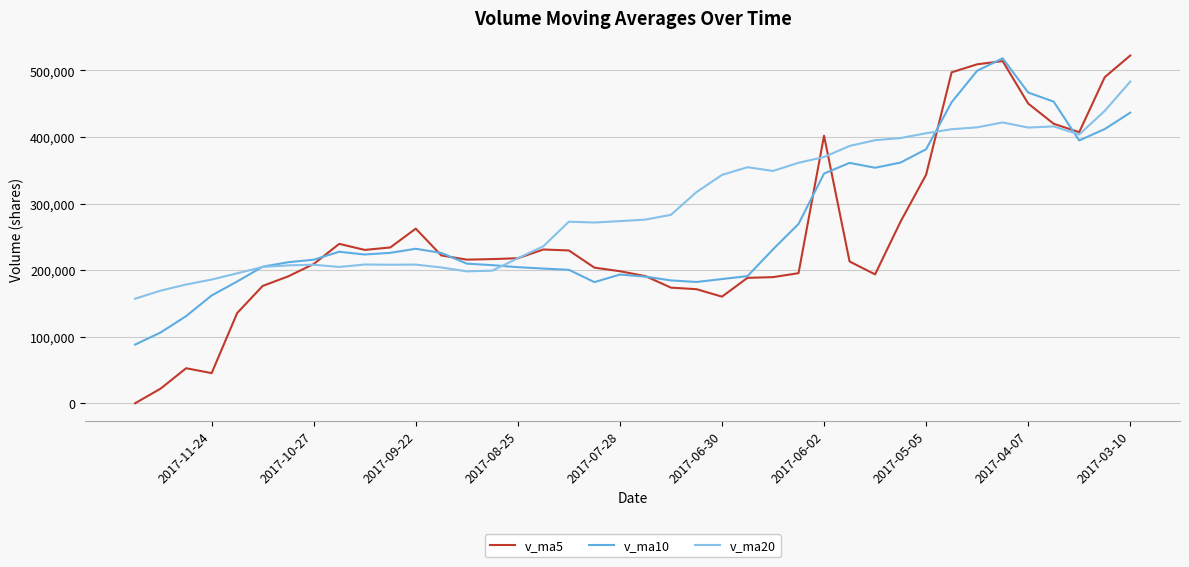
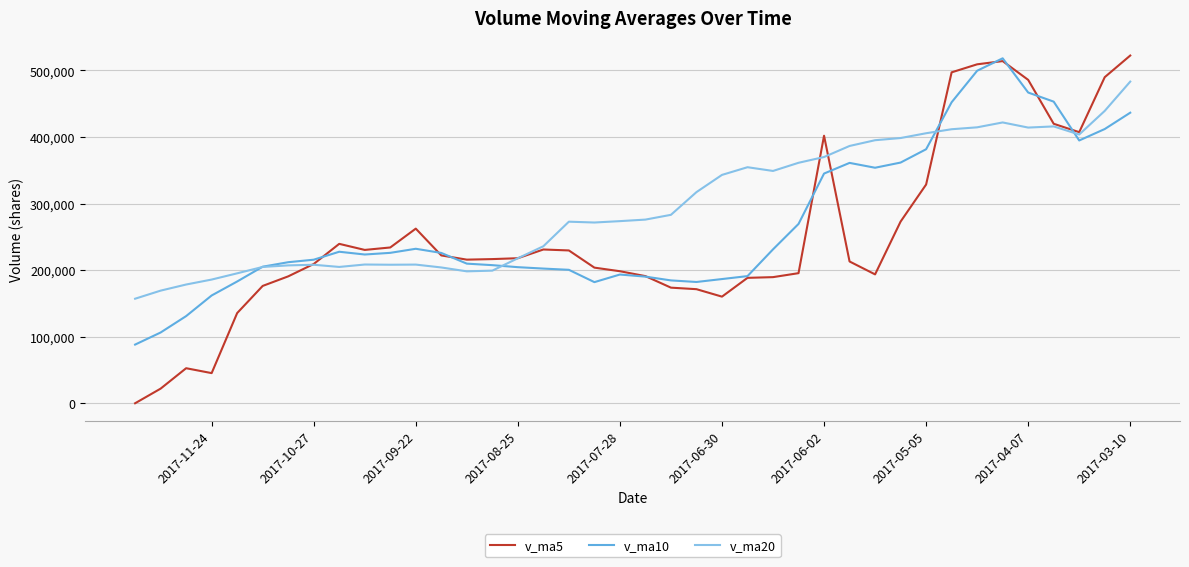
v_ma5, 2017-05-05: 340,000 -> 330,000
v_ma5, 2017-04-07: 450,000 -> 490,000
